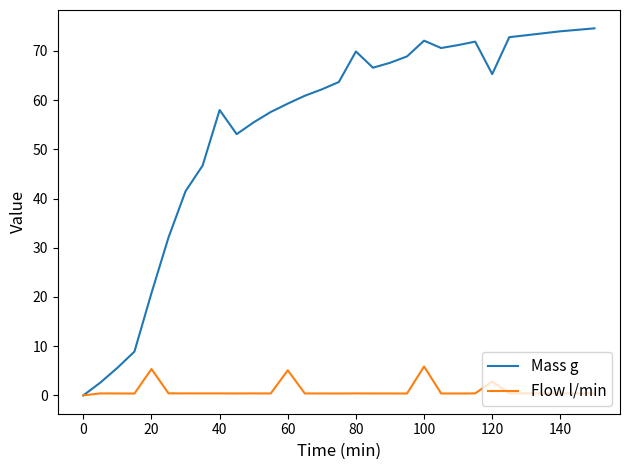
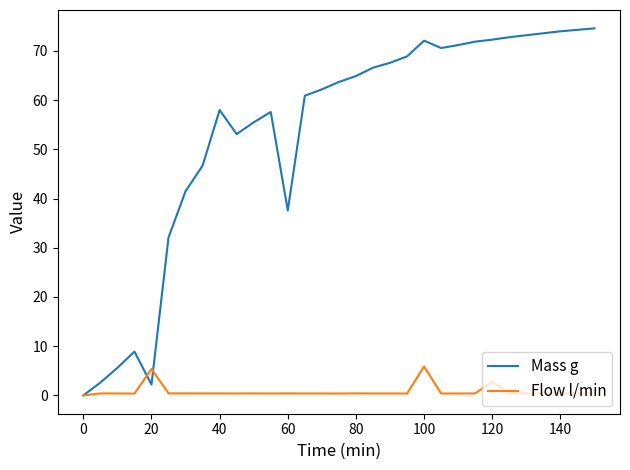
Mass g, 20: 21 -> 2
Mass g, 60: 59 -> 38
Flow l/min, 60: 5 -> 0
Mass g, 80: 70 -> 65
Mass g, 120: 65 -> 72
